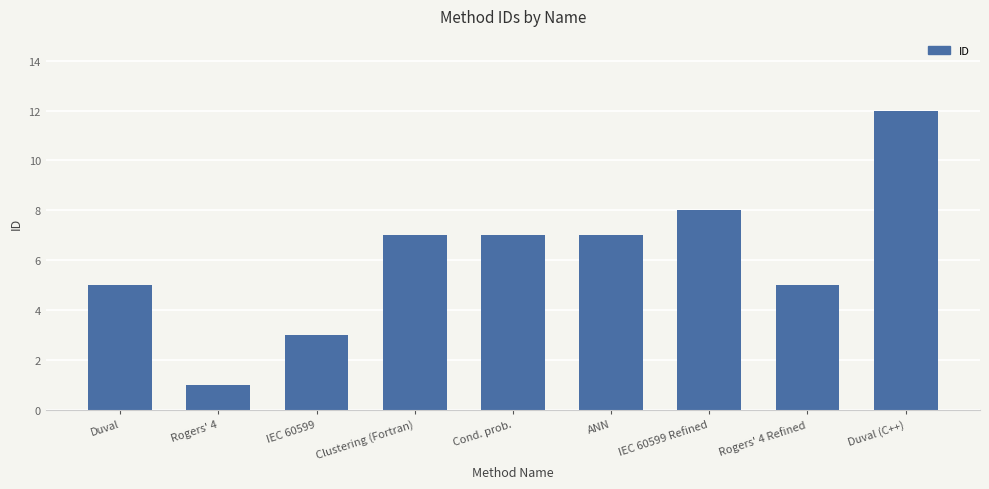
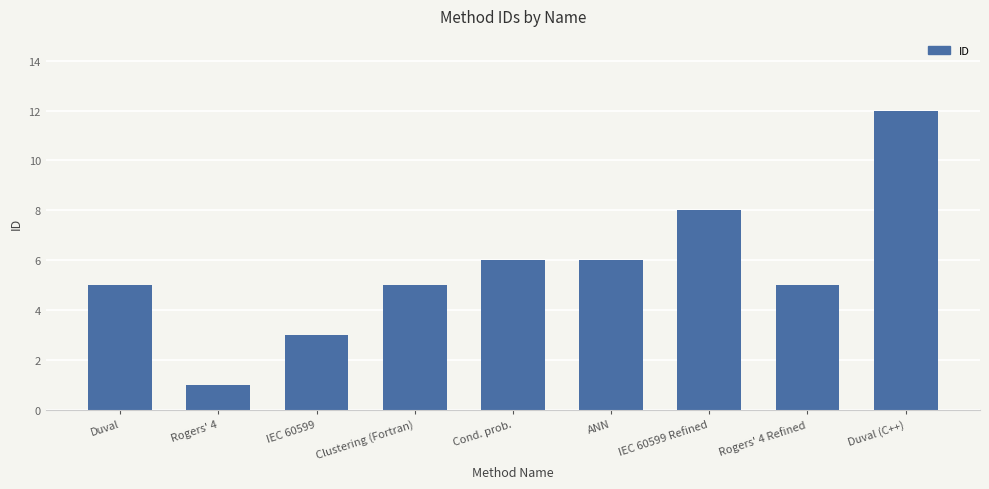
Clustering (Fortran): 7 -> 5
Cond. prob.: 7 -> 6
ANN: 7 -> 6
